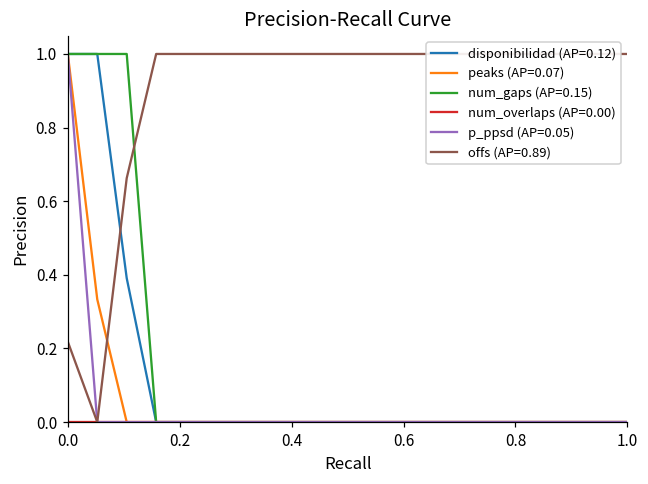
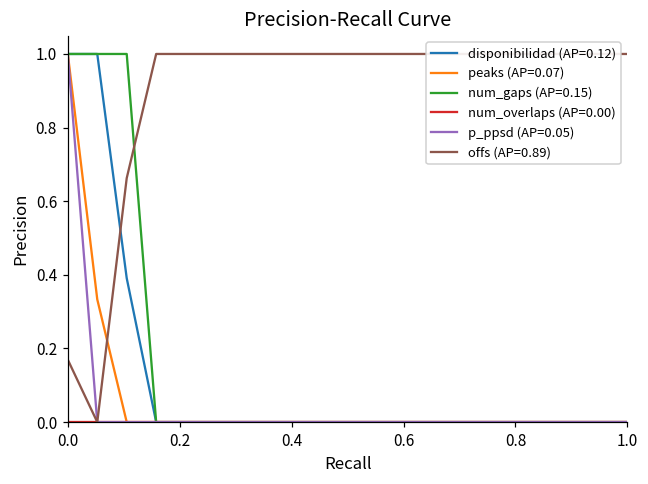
offs (AP=0.89), 0.0: 0.22 -> 0.17
